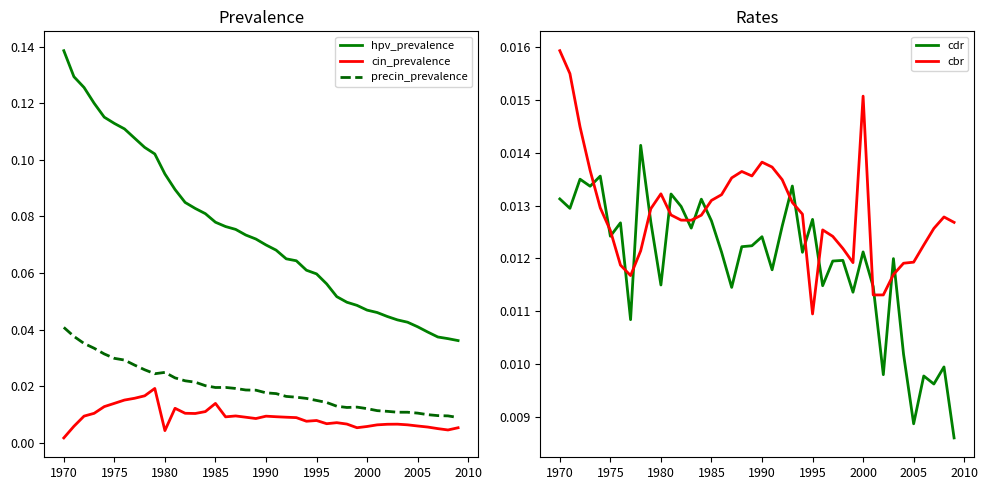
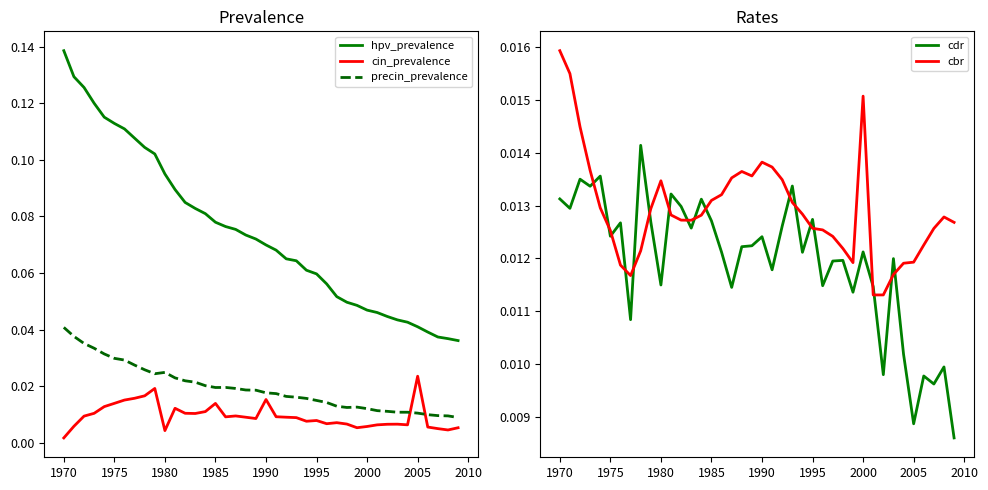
Prevalence, cin_prevalence, 1990: 0.009 -> 0.015
Prevalence, cin_prevalence, 2005: 0.006 -> 0.024
Rates, cbr, 1980: 0.0132 -> 0.0135
Rates, cbr, 1995: 0.0109 -> 0.0126
